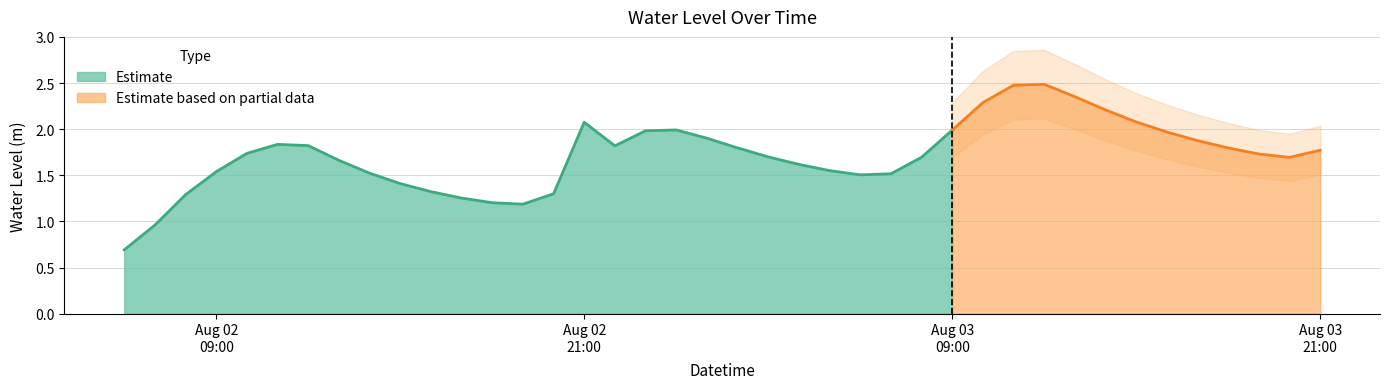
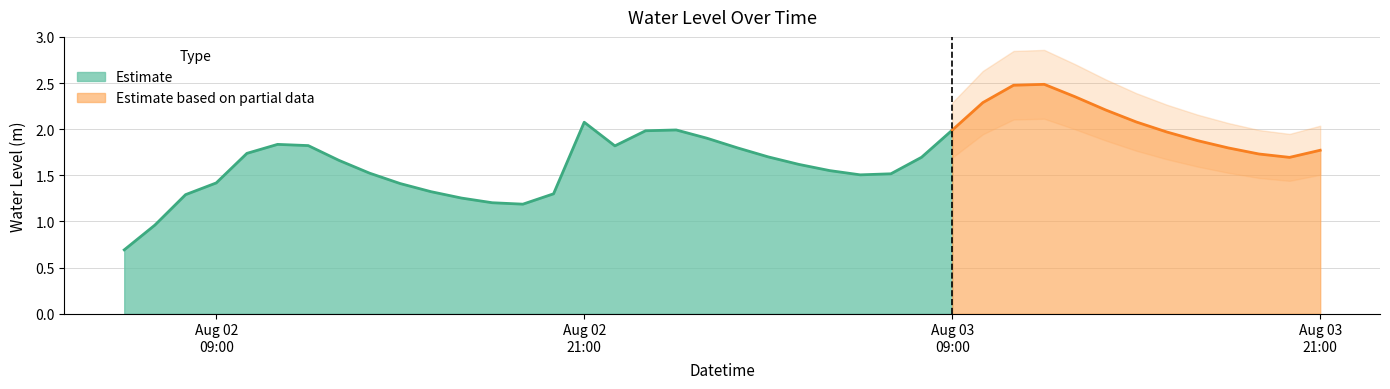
Estimate, Aug 02 09:00: 1.5 -> 1.4
